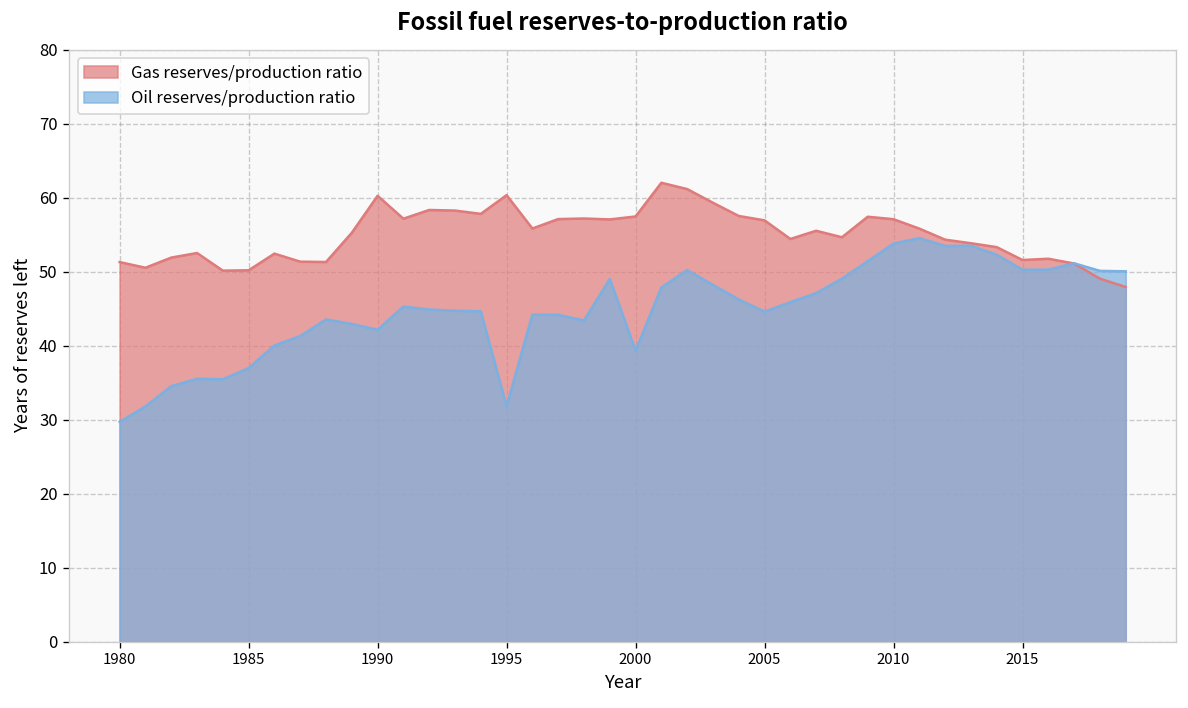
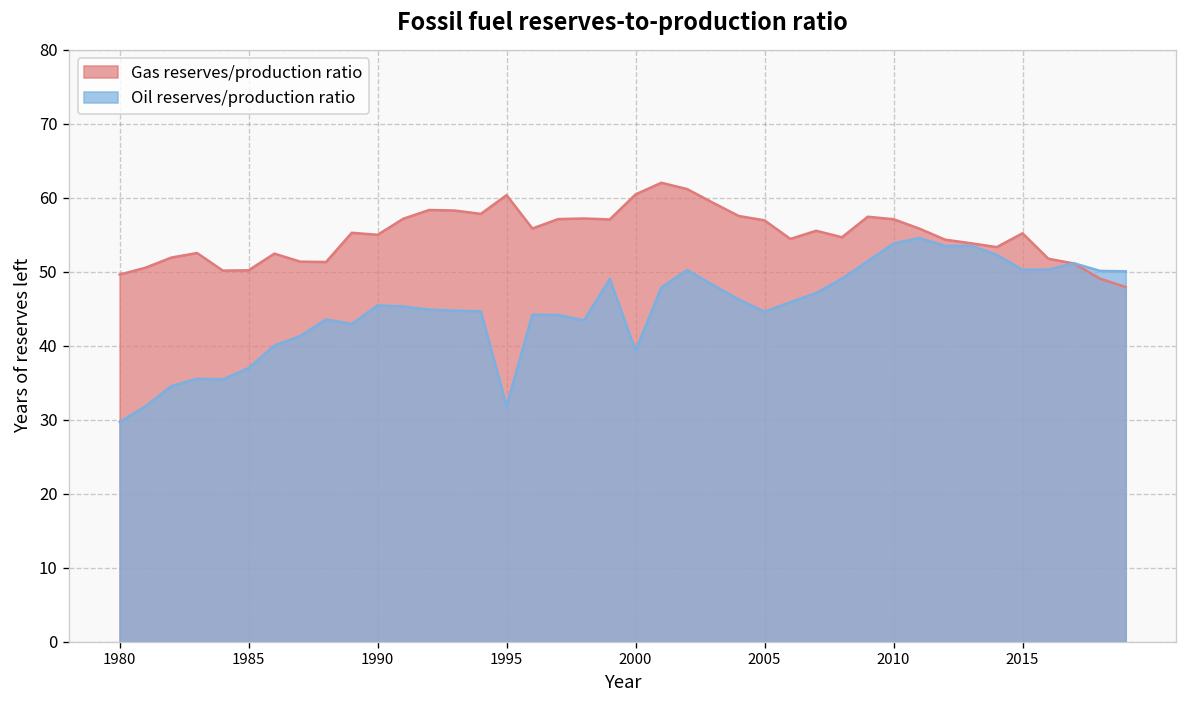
Gas reserves/production ratio, 1980: 51 -> 50
Gas reserves/production ratio, 1990: 60 -> 55
Oil reserves/production ratio, 1990: 42 -> 45
Gas reserves/production ratio, 2000: 57 -> 60
Gas reserves/production ratio, 2015: 52 -> 55
